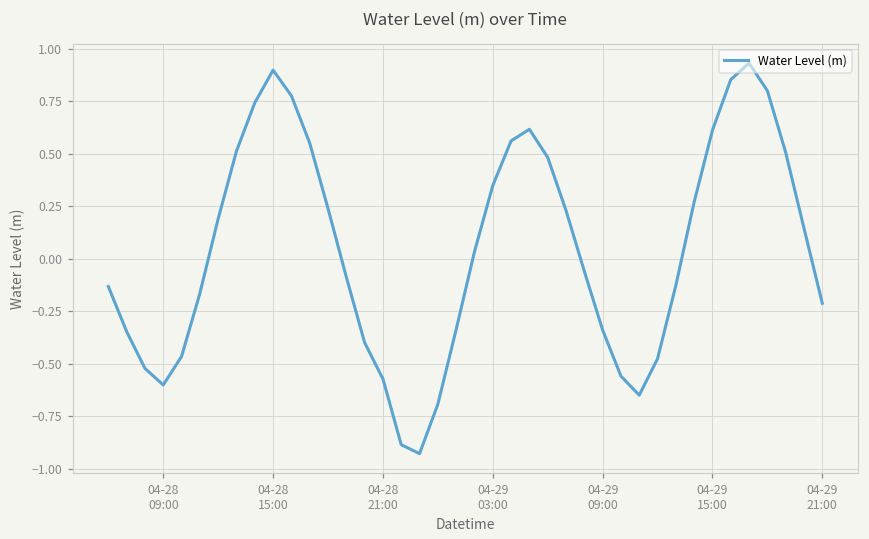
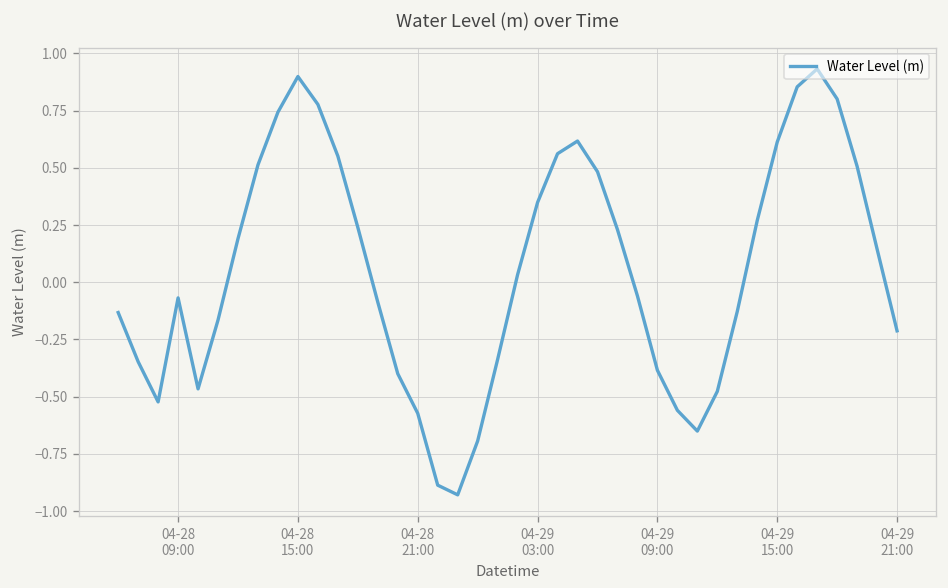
04-28 09:00: -0.60 -> -0.07
04-29 09:00: -0.34 -> -0.38
